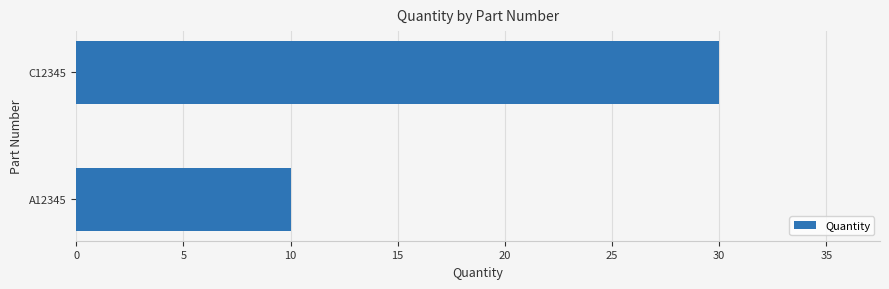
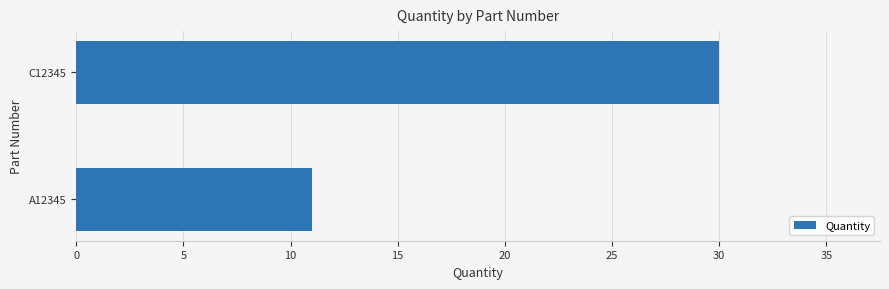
A12345: 10 -> 11
